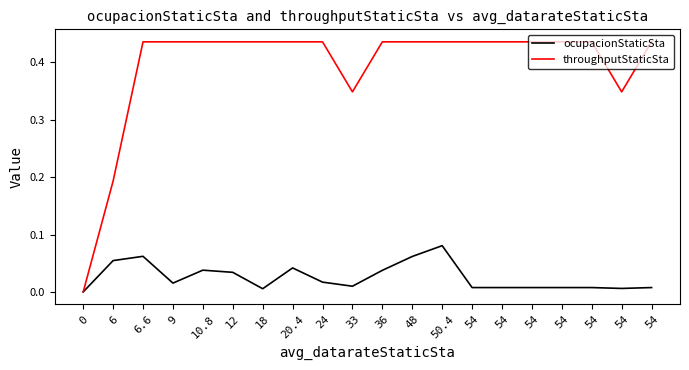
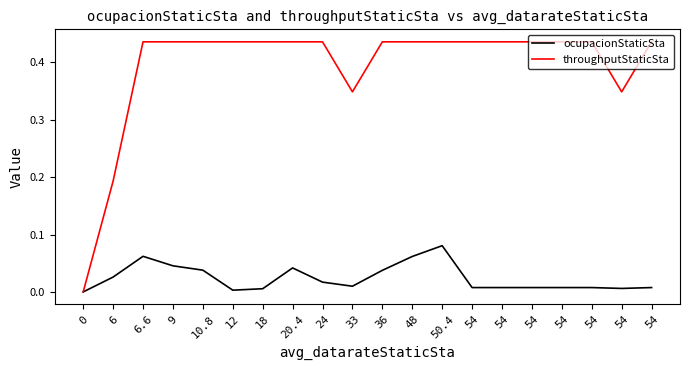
ocupacionStaticSta, 6: 0.05 -> 0.03
ocupacionStaticSta, 9: 0.02 -> 0.05
ocupacionStaticSta, 12: 0.03 -> 0.00
